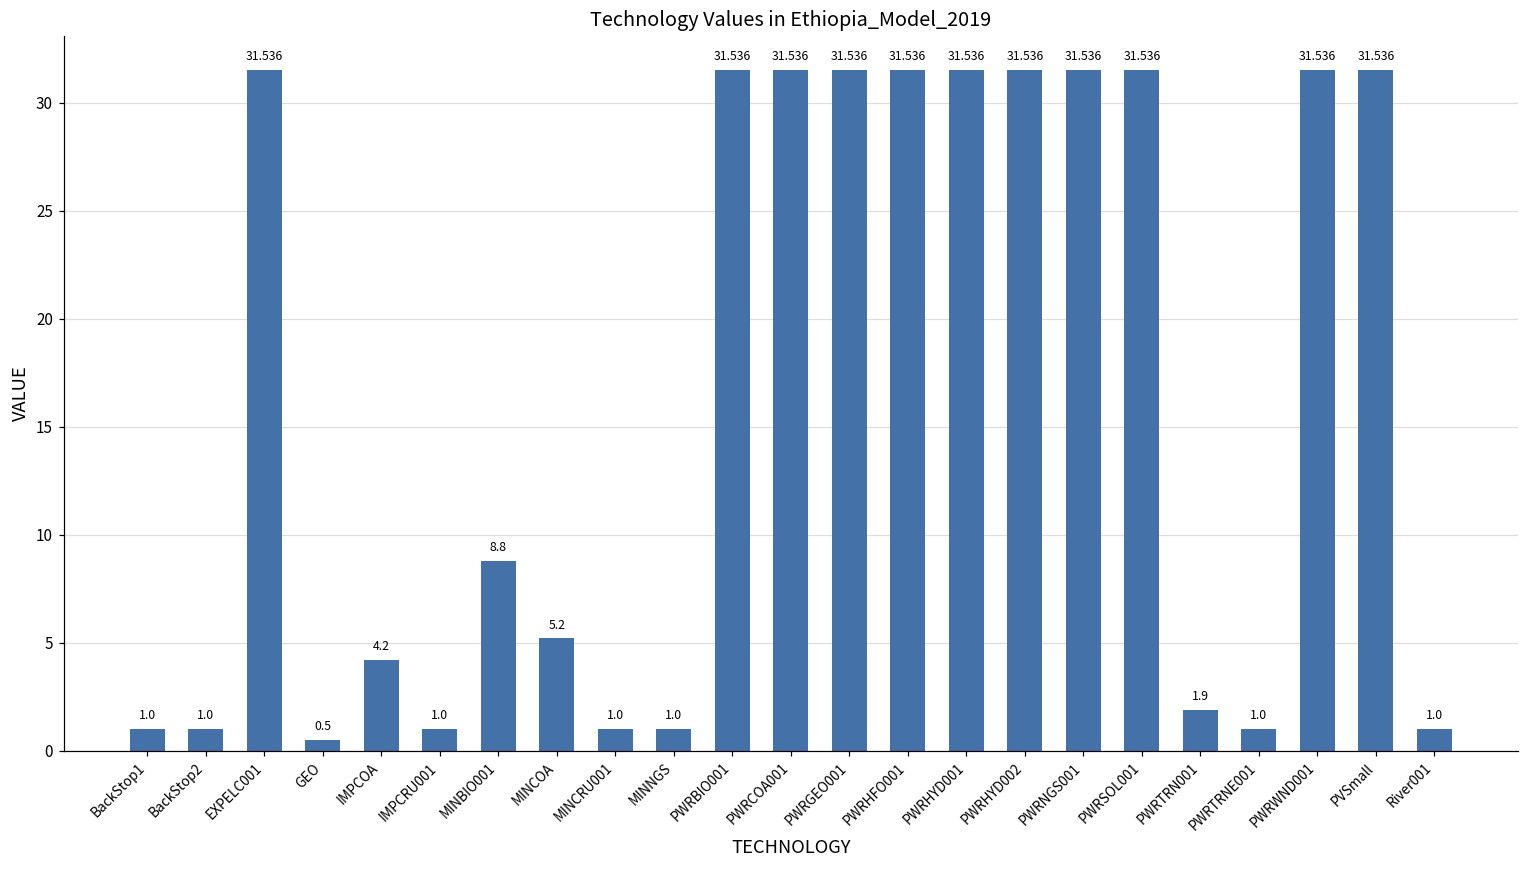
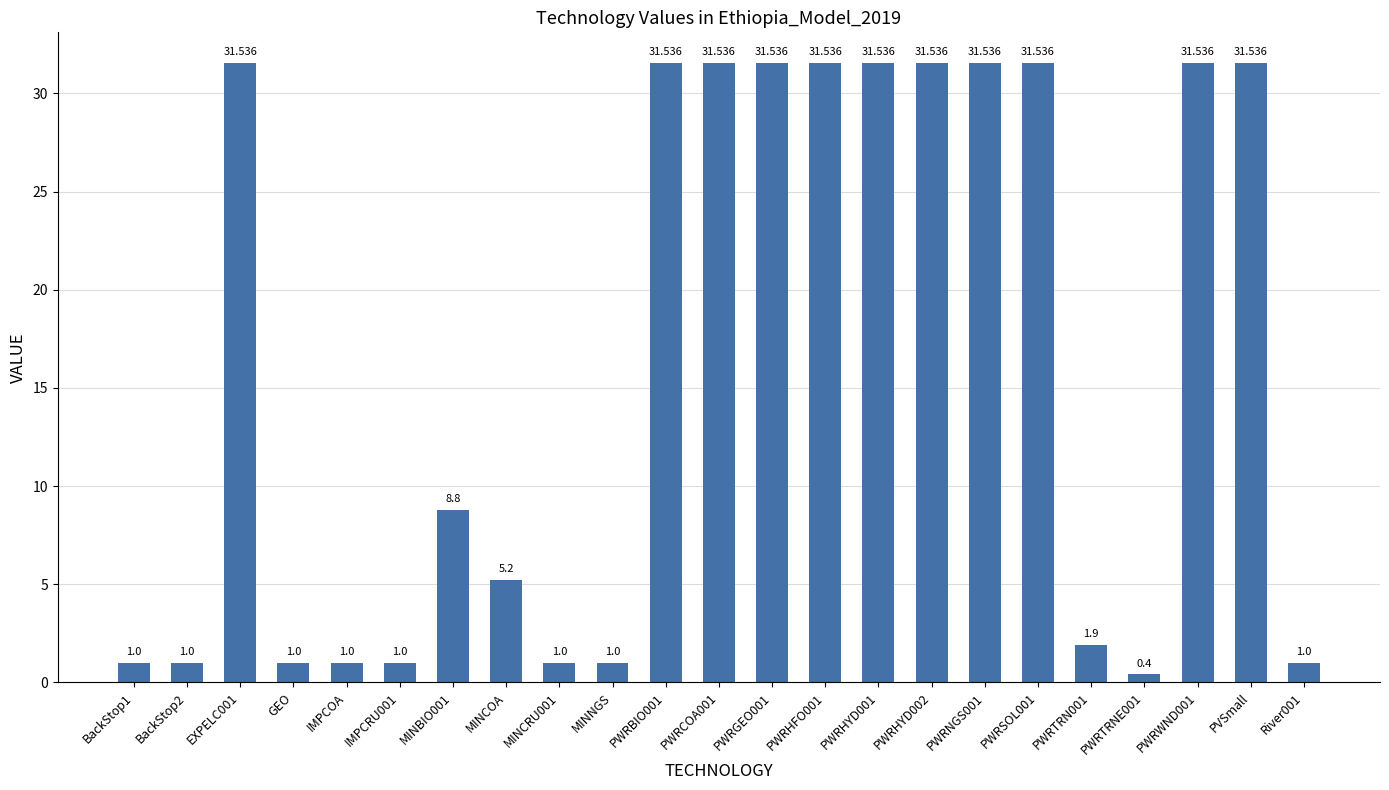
GEO: 0.5 -> 1.0
IMPCOA: 4.2 -> 1.0
PWRTRNE001: 1.0 -> 0.4
